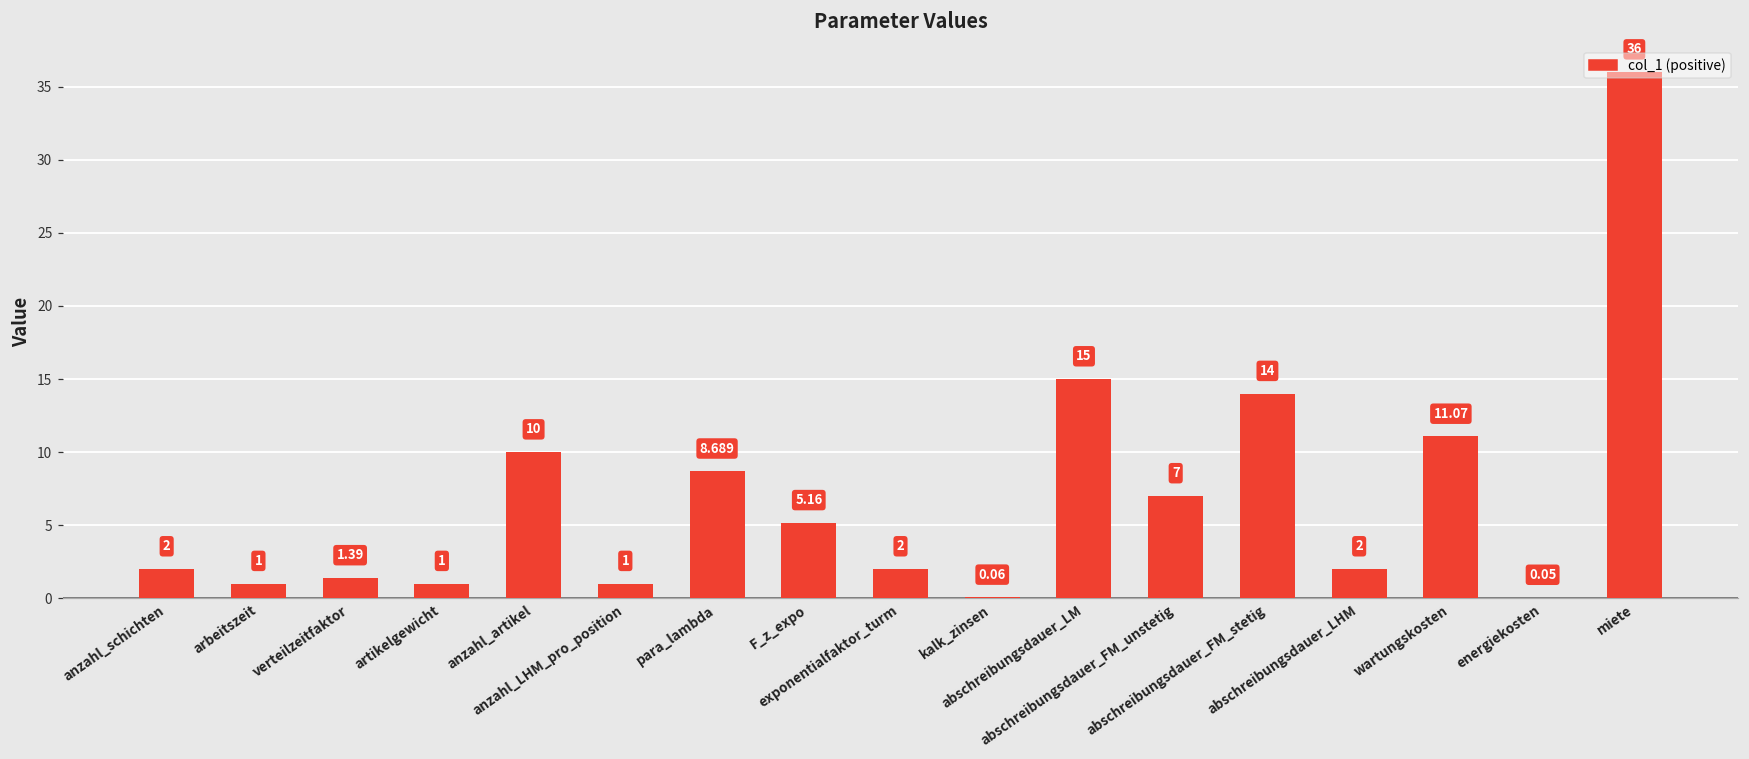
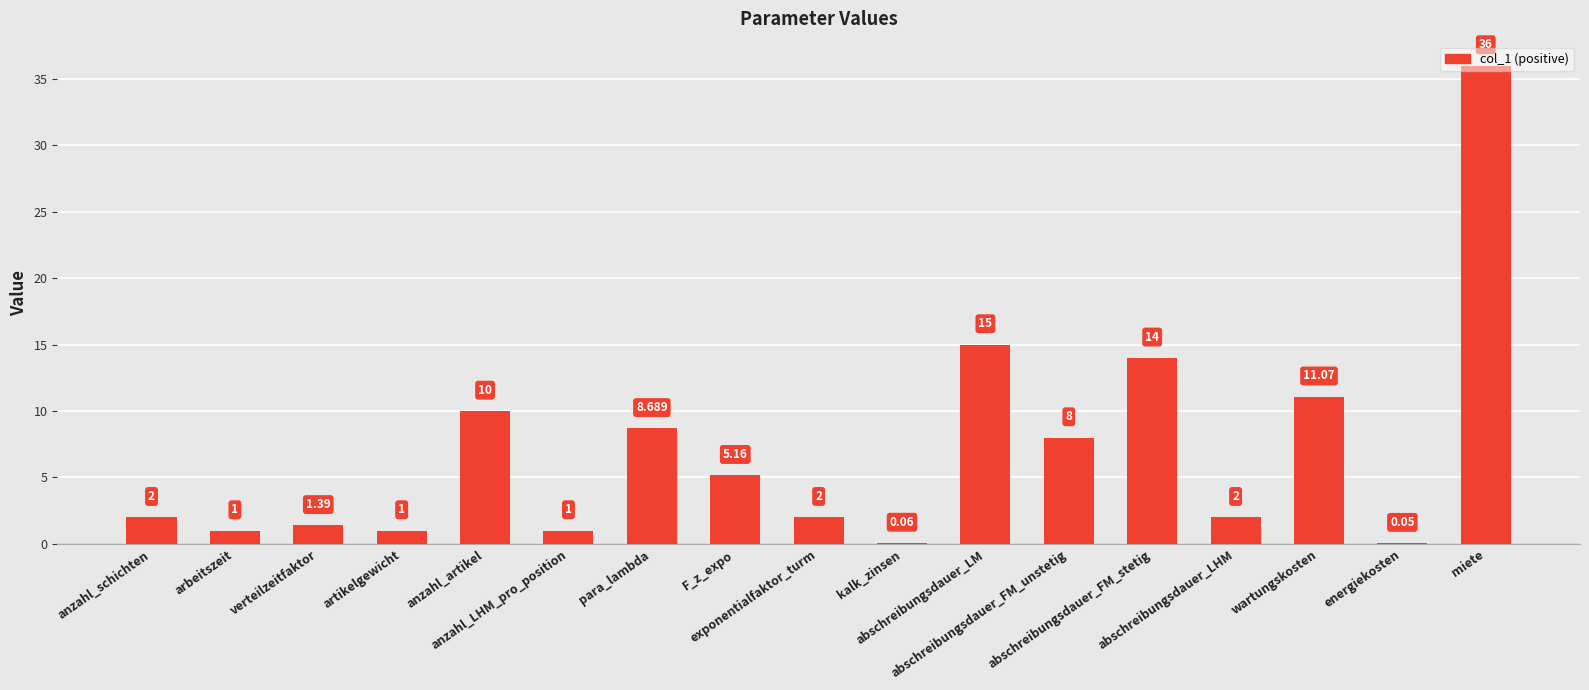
abschreibungsdauer_FM_unstetig: 7 -> 8
